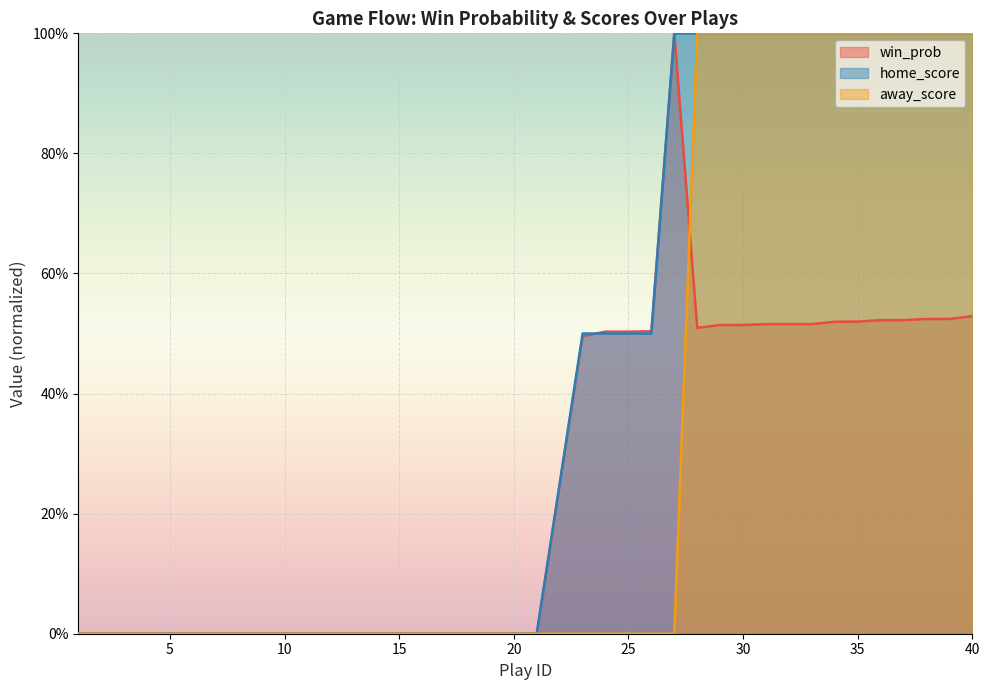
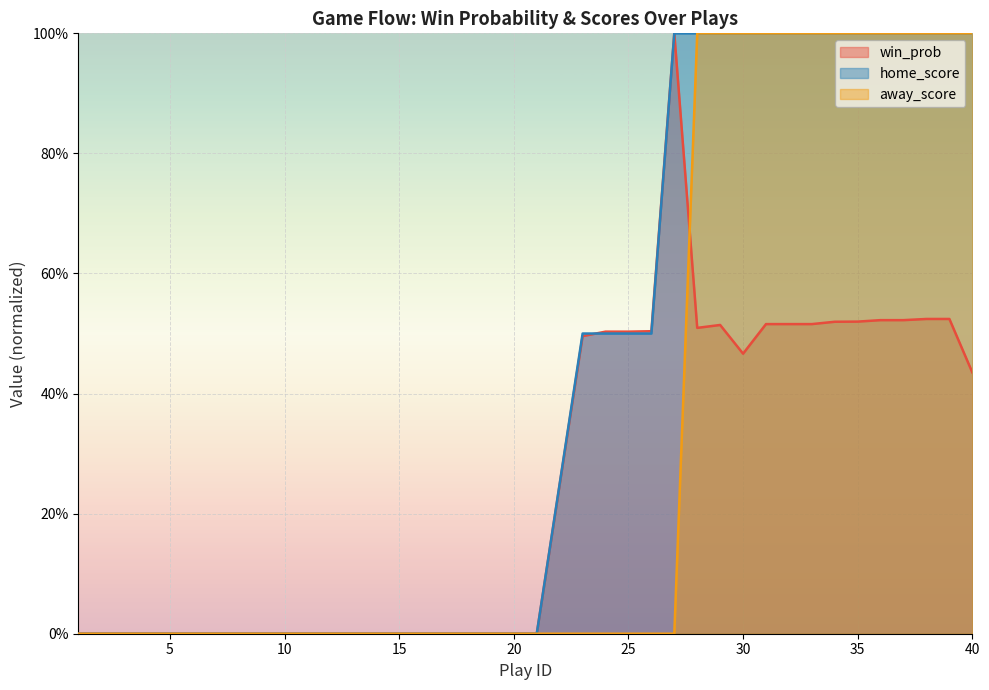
win_prob, 30: 51% -> 47%
win_prob, 40: 53% -> 44%
